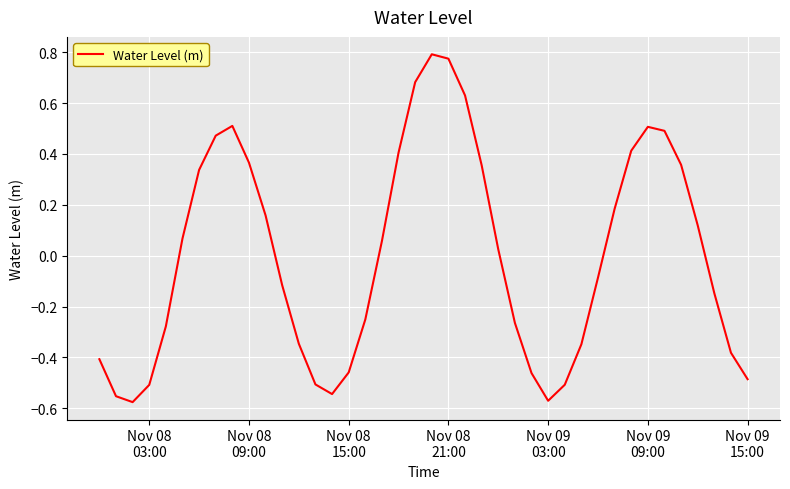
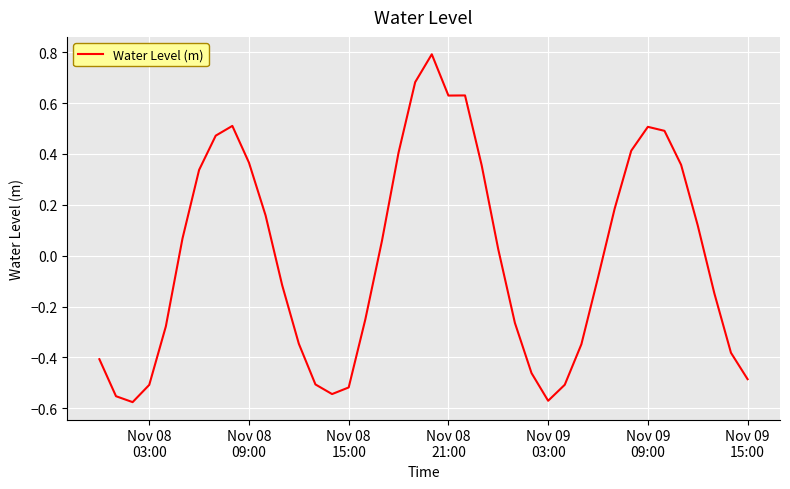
Nov 08 15:00: -0.46 -> -0.52
Nov 08 21:00: 0.77 -> 0.63
